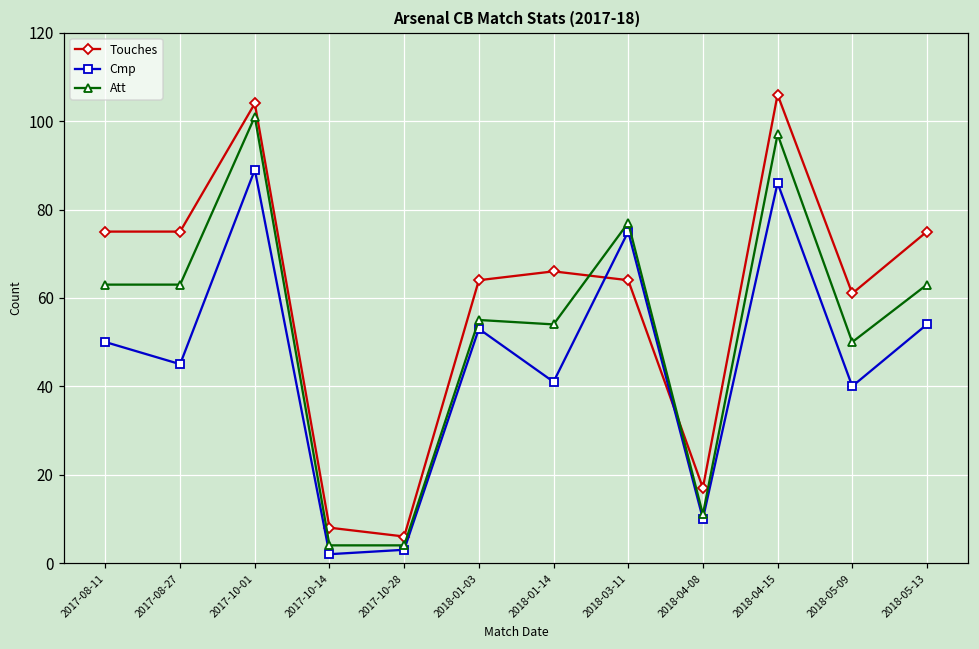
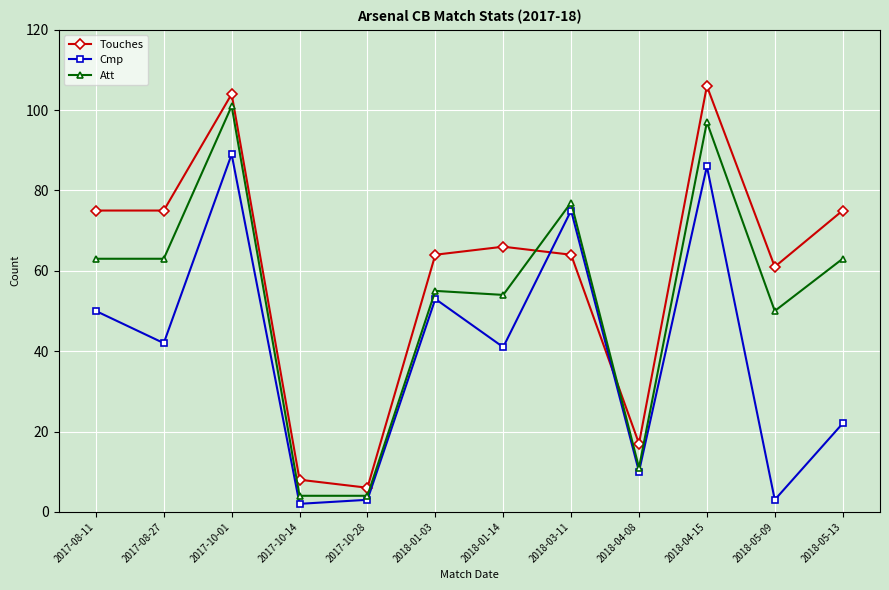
Cmp, 2017-08-27: 45 -> 42
Cmp, 2018-05-09: 40 -> 3
Cmp, 2018-05-13: 54 -> 22
